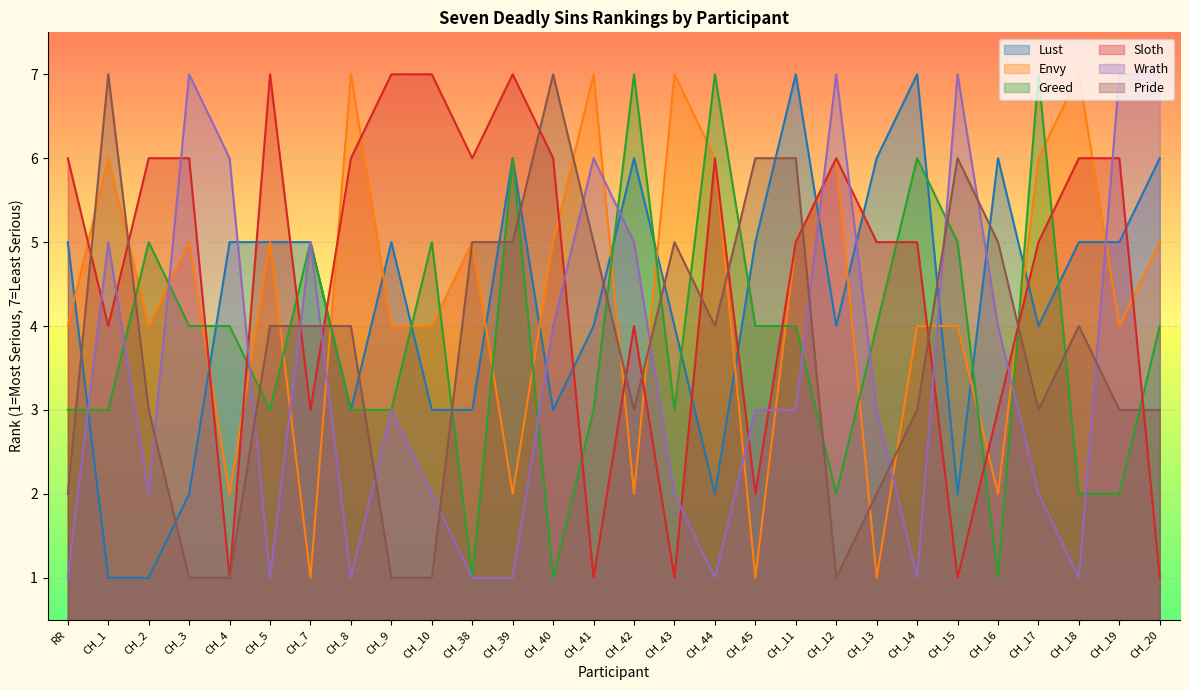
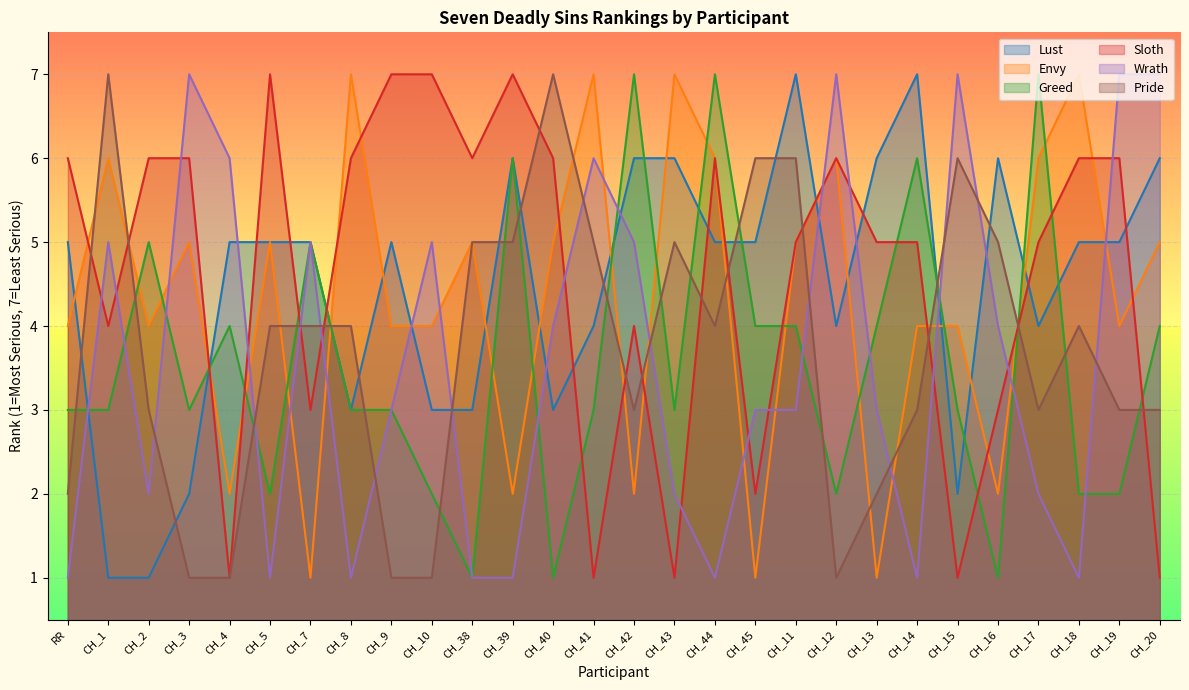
Greed, CH_3: 4 -> 3
Greed, CH_5: 3 -> 2
Greed, CH_10: 5 -> 2
Wrath, CH_10: 2 -> 5
Lust, CH_43: 4 -> 6
Lust, CH_44: 2 -> 5
Greed, CH_15: 5 -> 3
